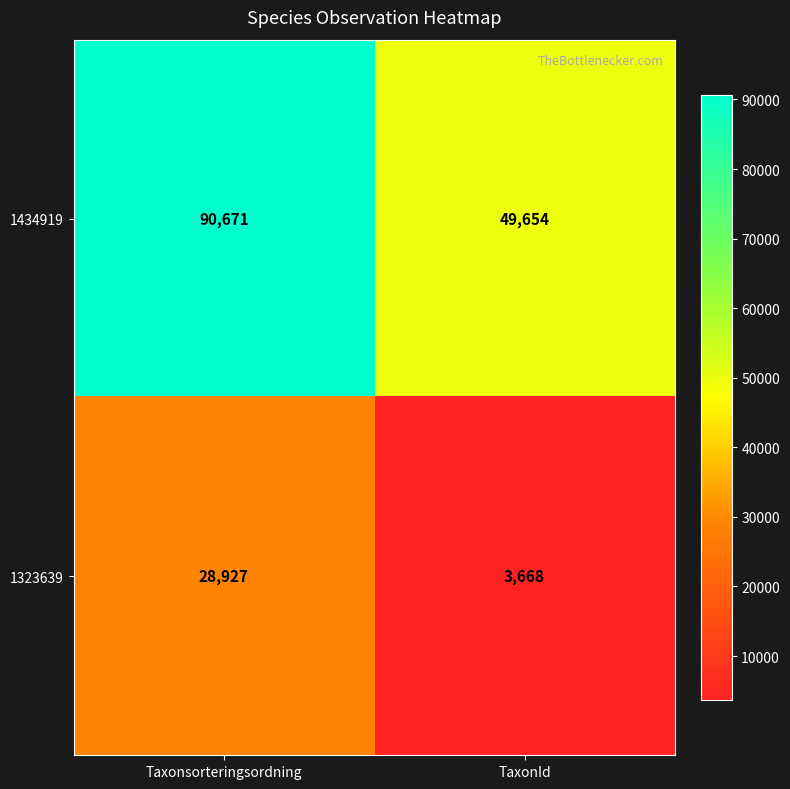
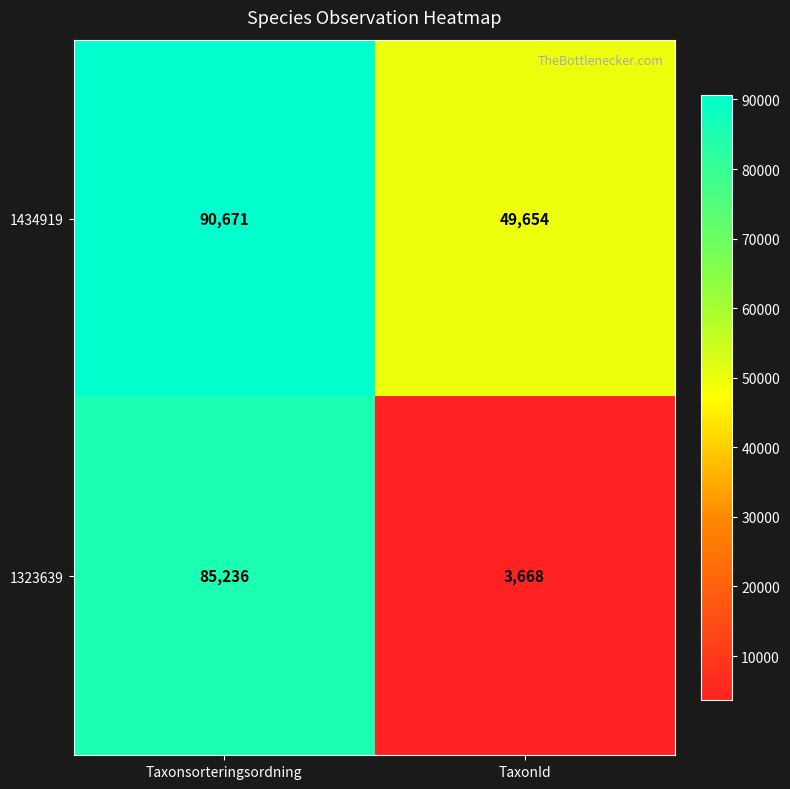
1323639, Taxonsorteringsordning: 28,927 -> 85,236
